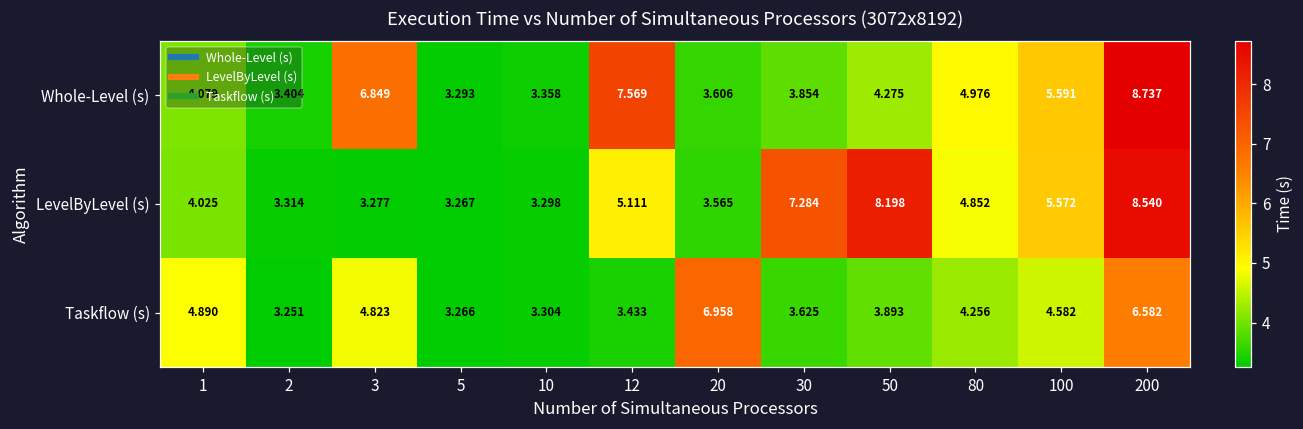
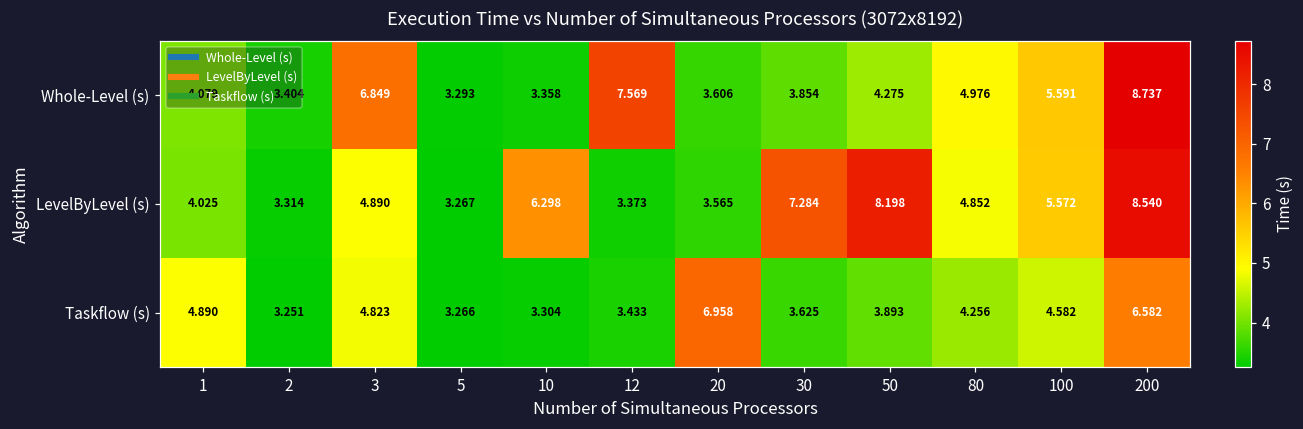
LevelByLevel (s), 3: 3.277 -> 4.890
LevelByLevel (s), 10: 3.298 -> 6.298
LevelByLevel (s), 12: 5.111 -> 3.373
